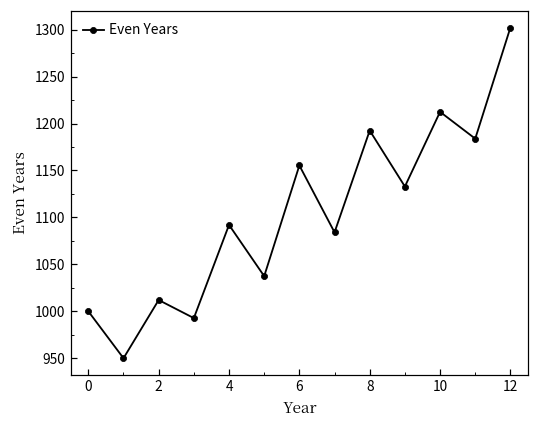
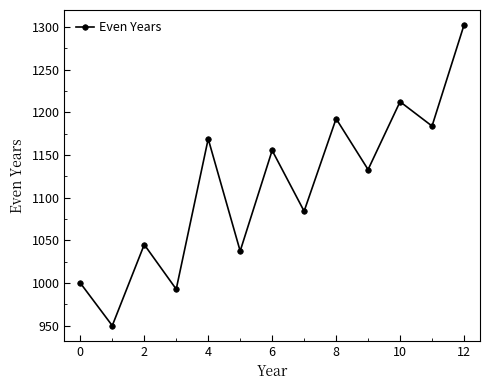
2: 1010 -> 1050
4: 1090 -> 1170
